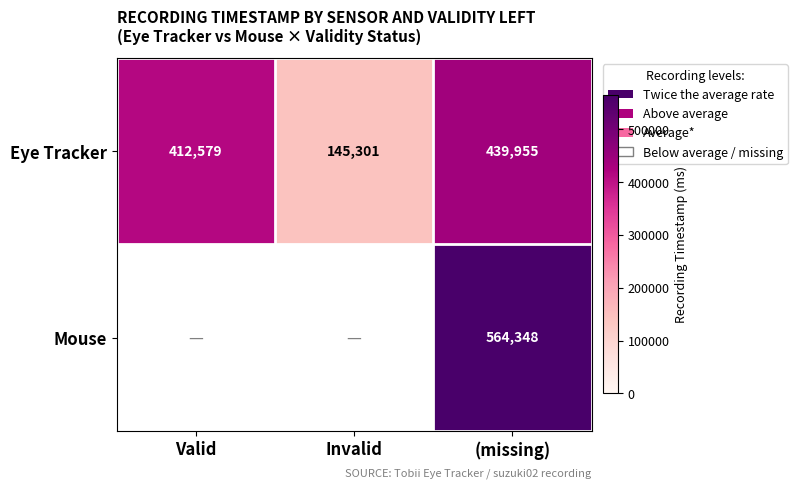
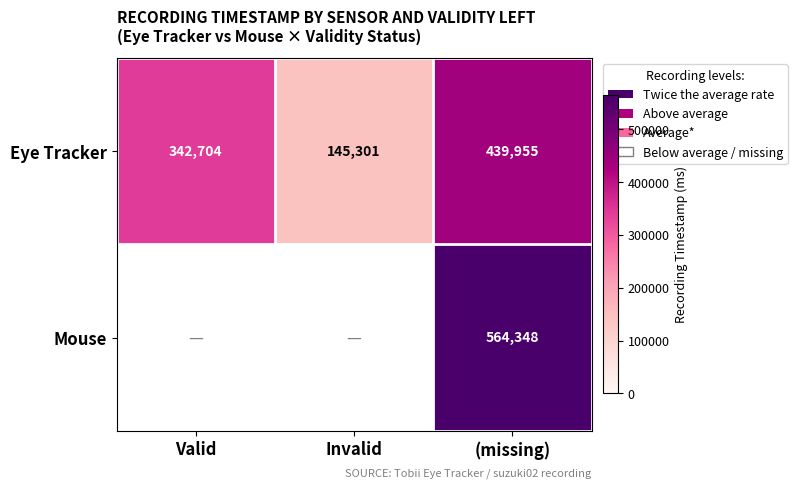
Eye Tracker, Valid: 412,579 -> 342,704
